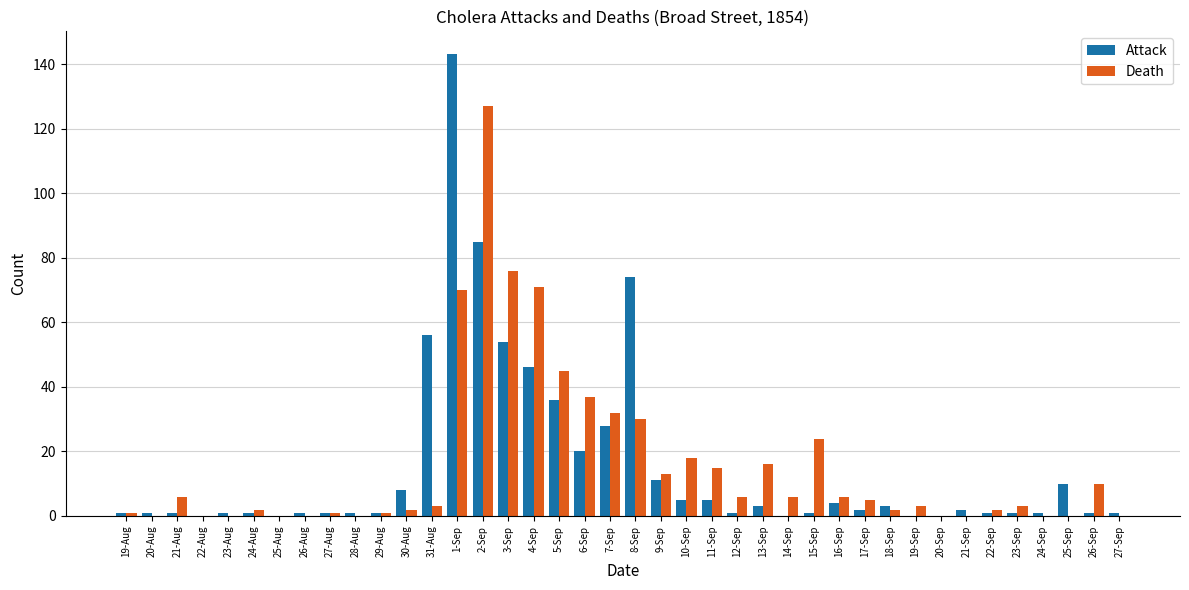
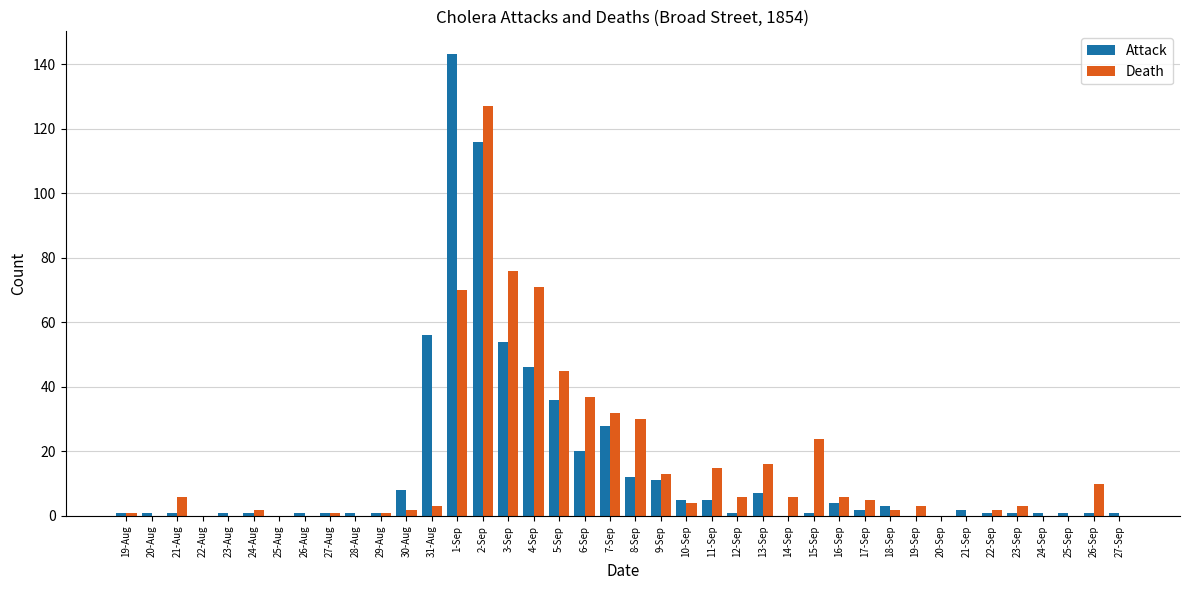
Attack, 2-Sep: 85 -> 116
Attack, 8-Sep: 74 -> 12
Death, 10-Sep: 18 -> 4
Attack, 13-Sep: 3 -> 7
Attack, 25-Sep: 10 -> 1
